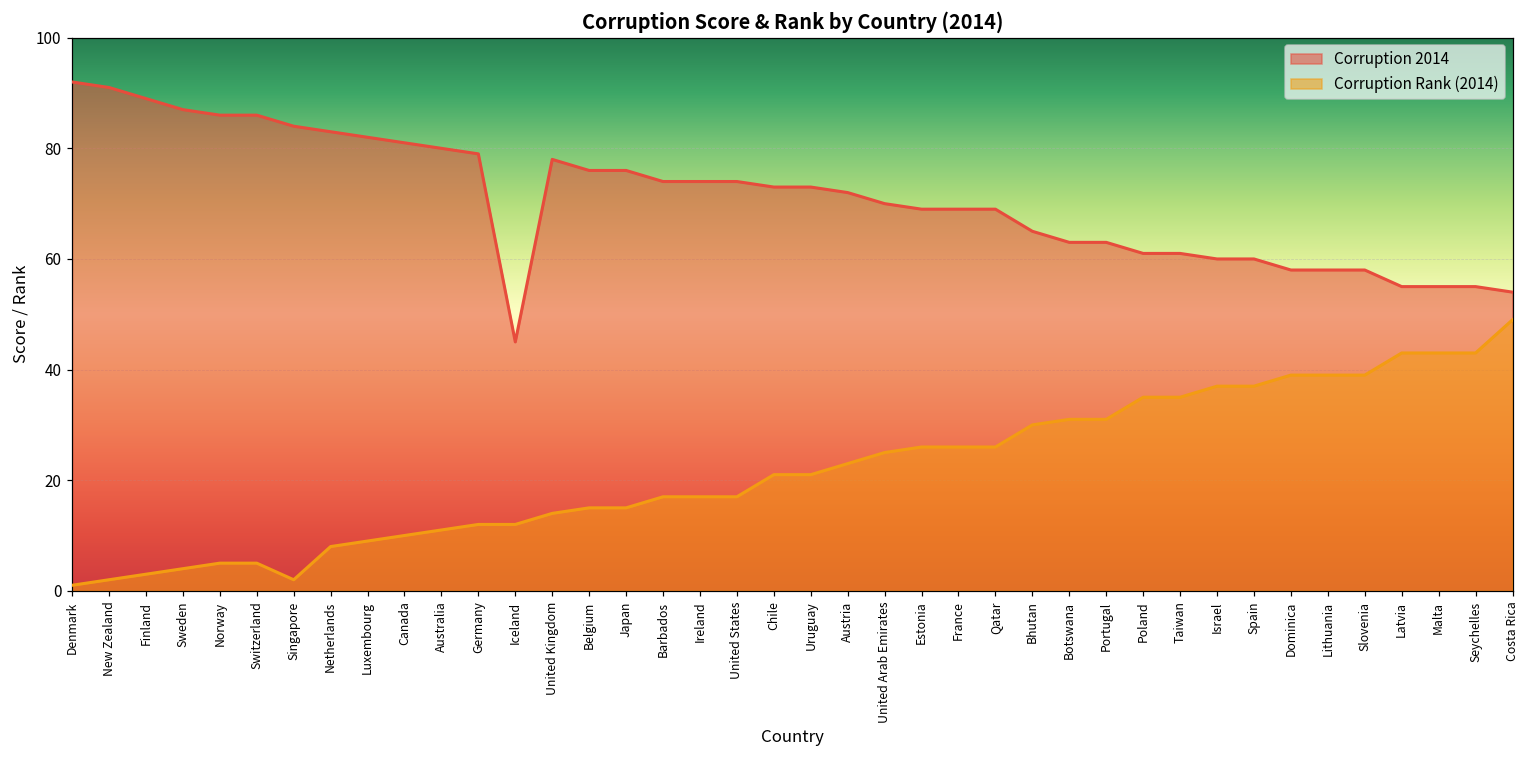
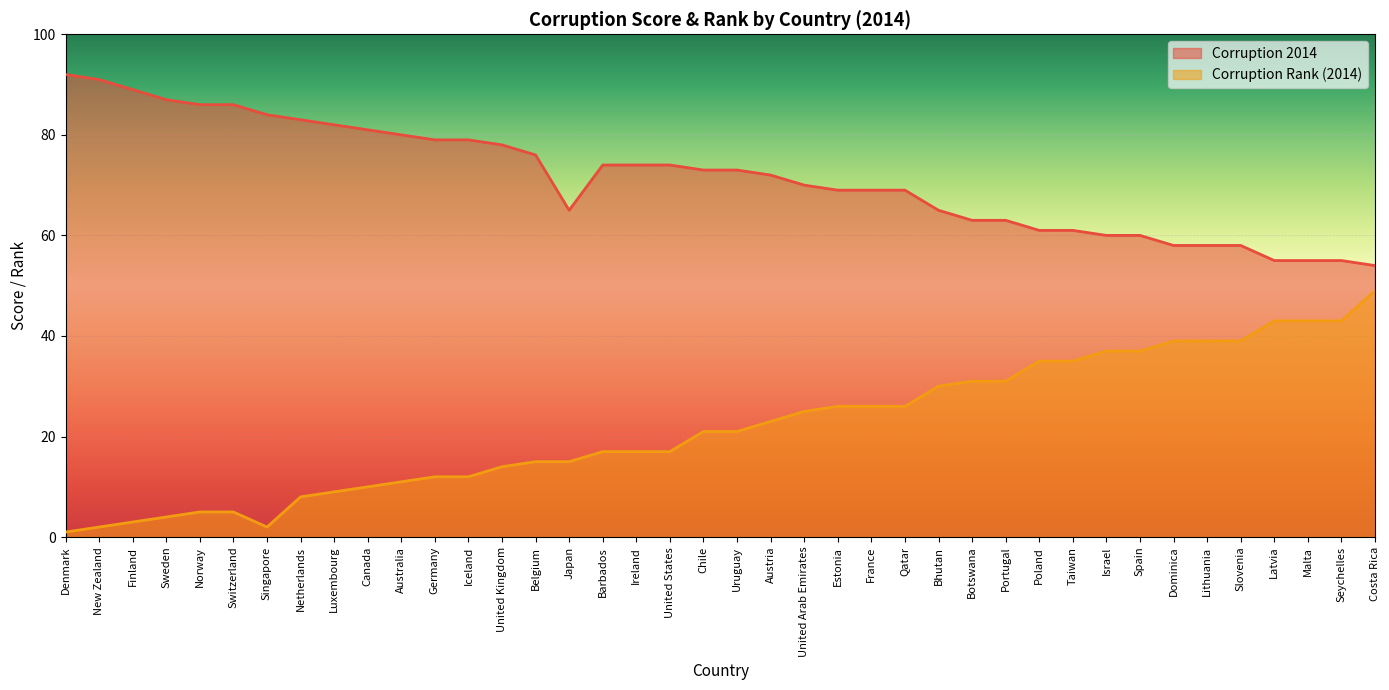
Corruption 2014, Iceland: 45 -> 79
Corruption 2014, Japan: 76 -> 65
